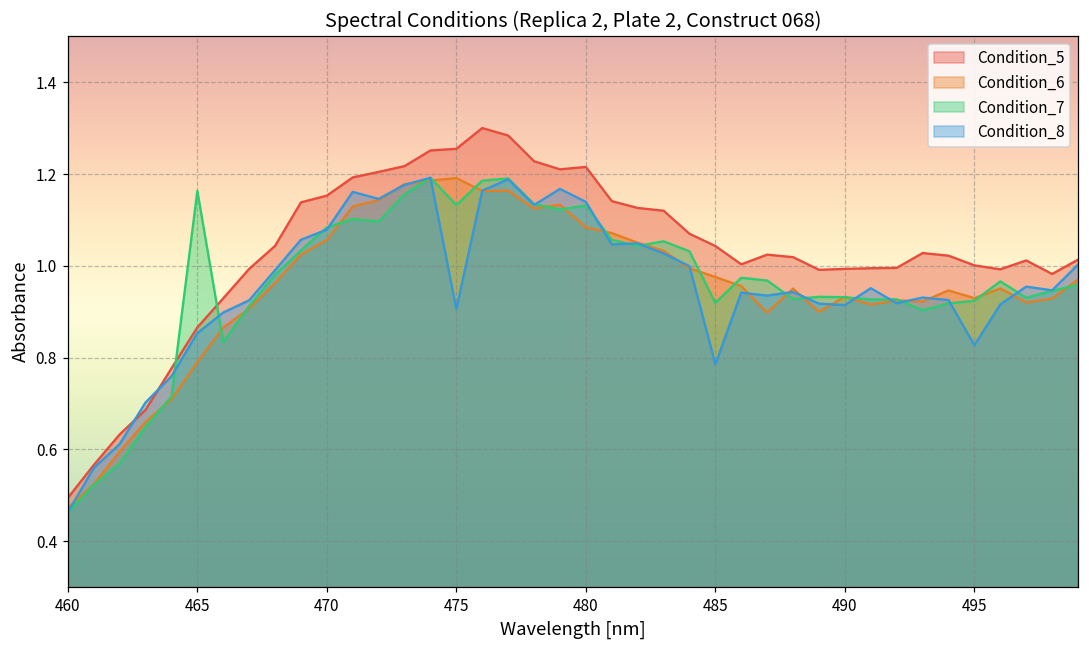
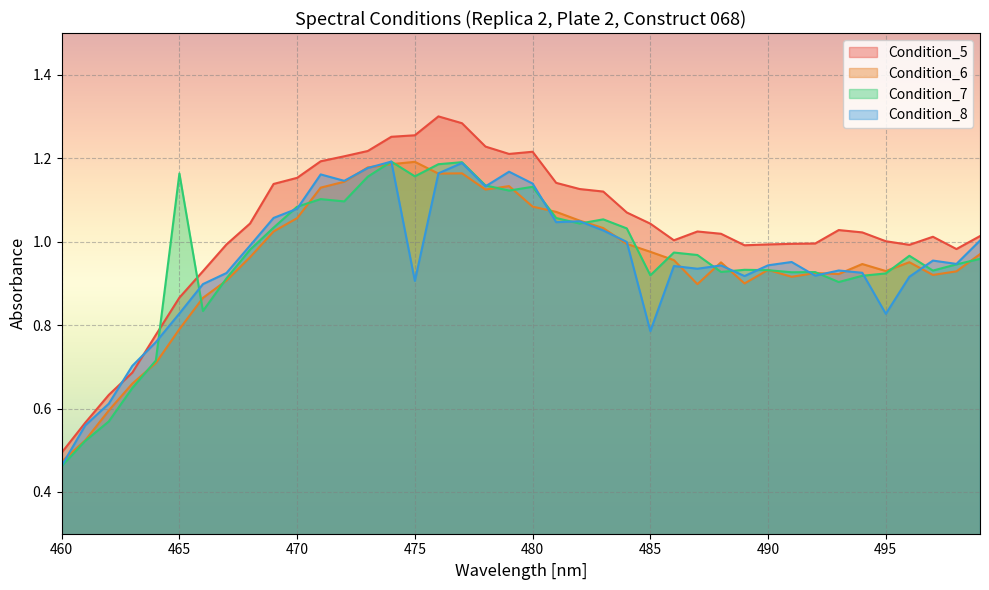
Condition_8, 465: 0.85 -> 0.83
Condition_7, 475: 1.13 -> 1.16
Condition_8, 490: 0.91 -> 0.94
